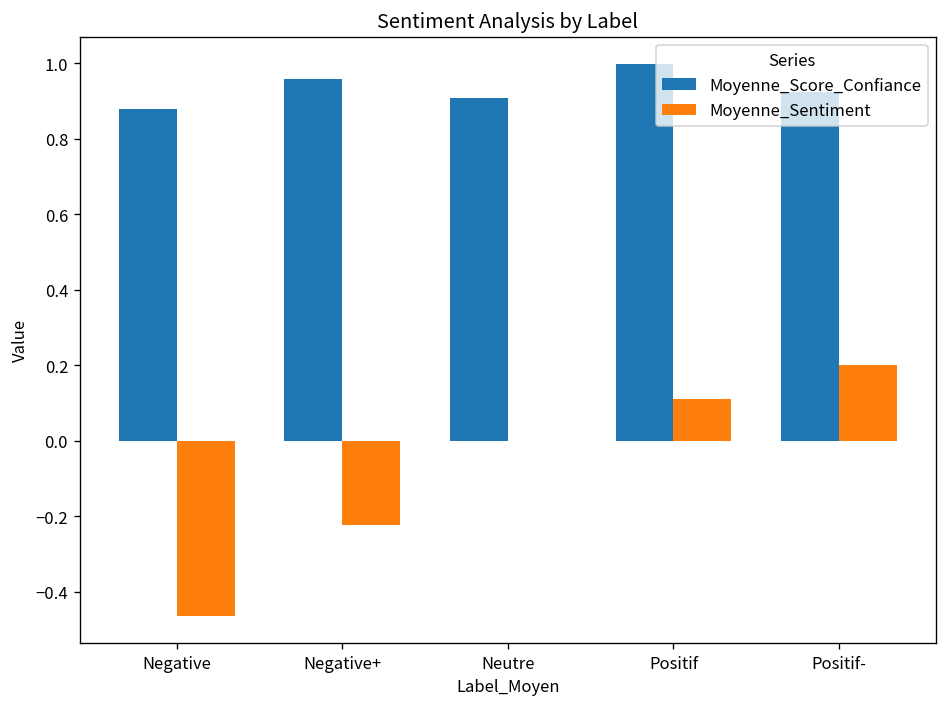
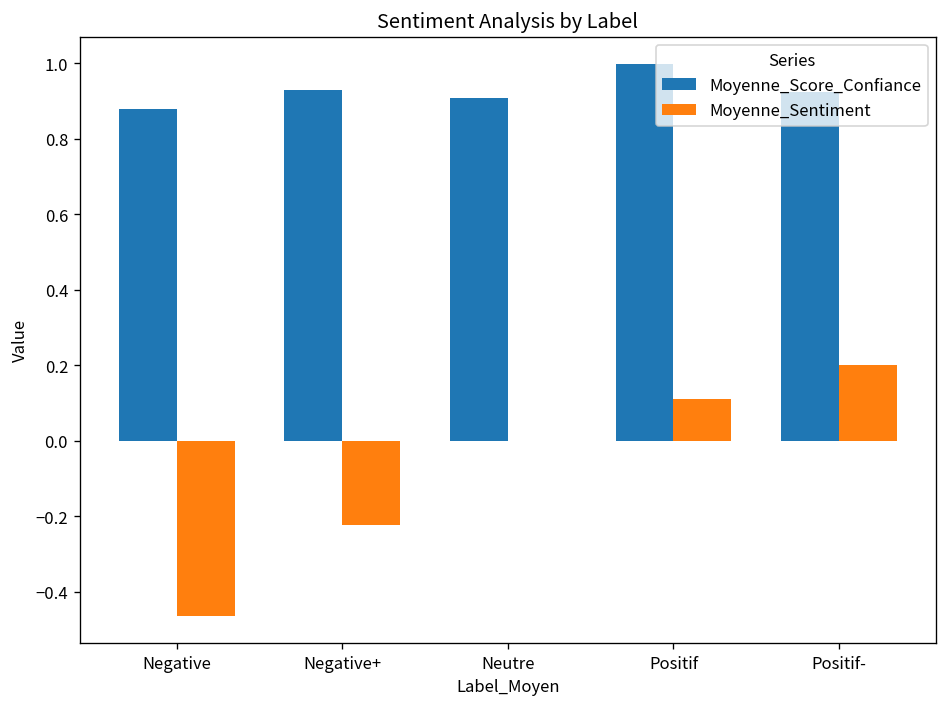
Moyenne_Score_Confiance, Negative+: 0.96 -> 0.93
